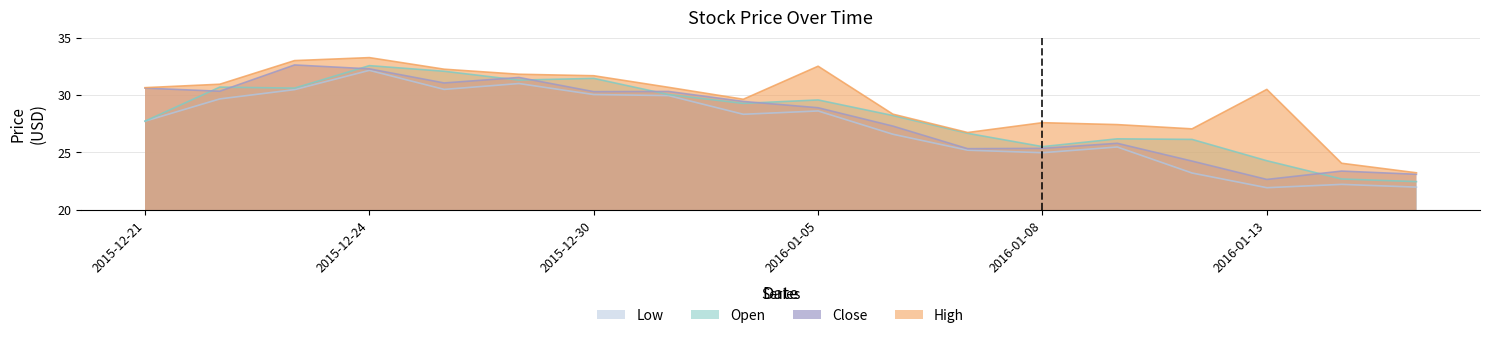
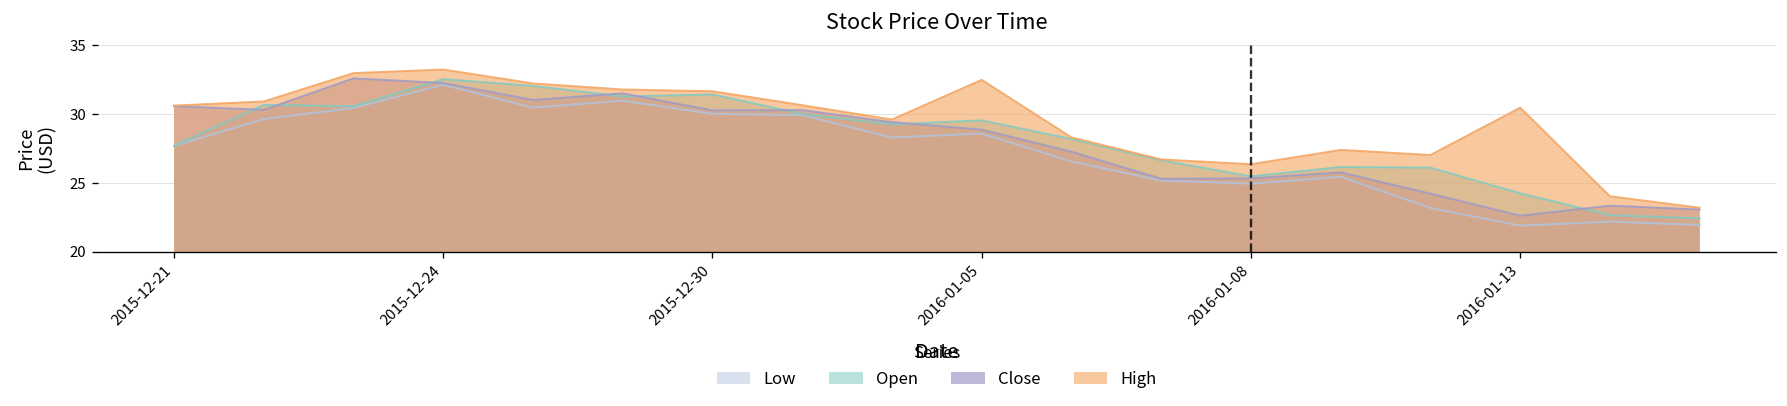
High, 2016-01-08: 27.6 -> 26.4
